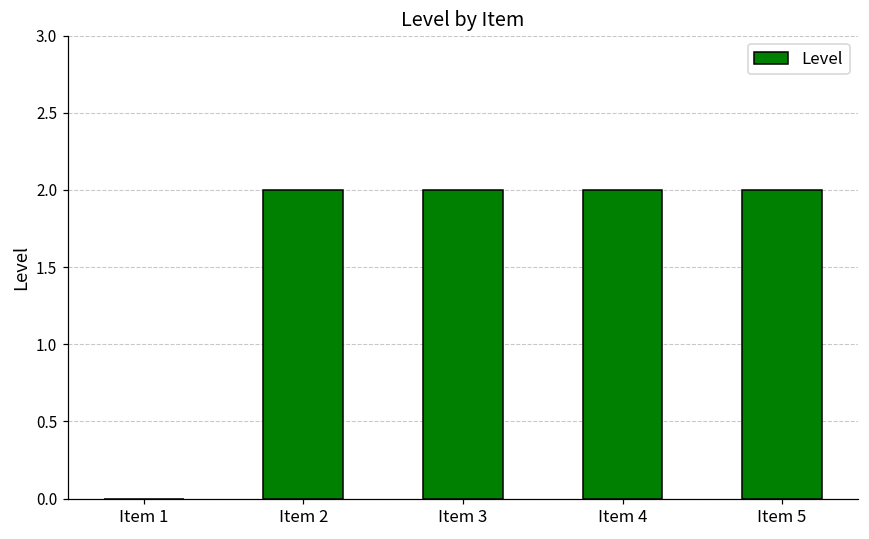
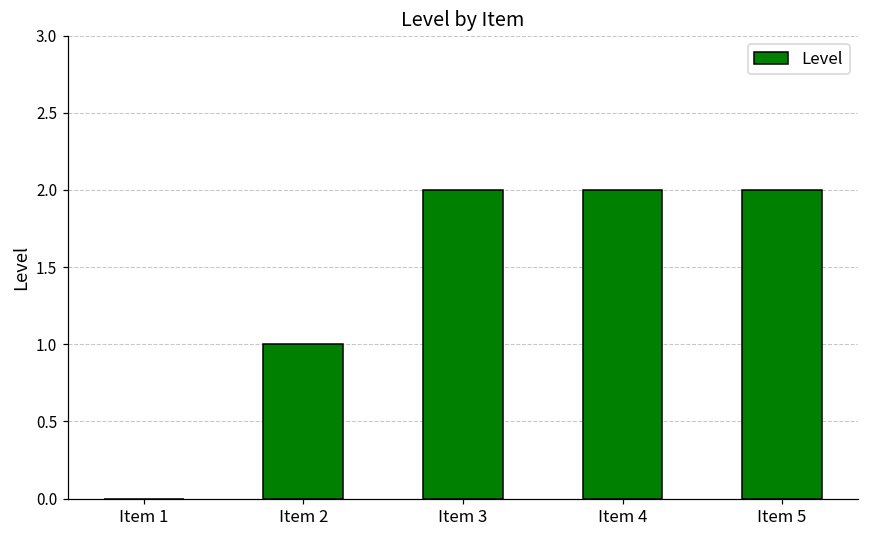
Item 2: 2 -> 1
